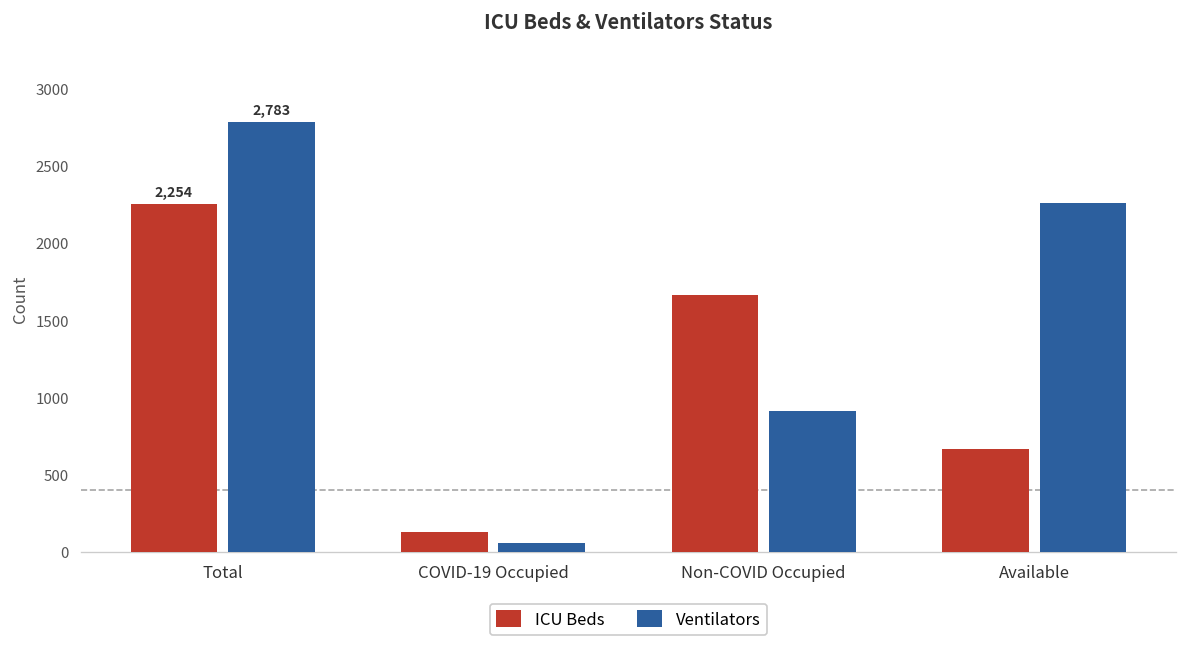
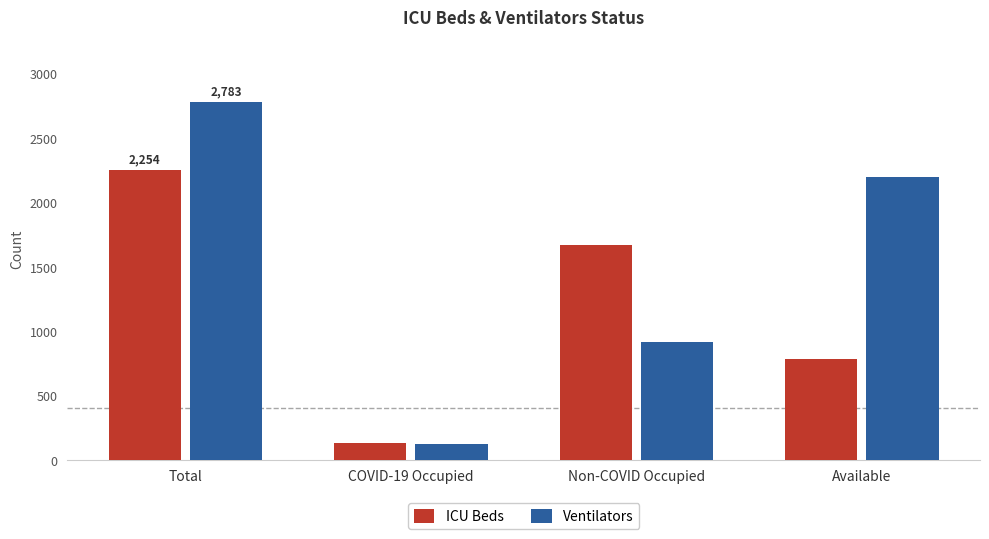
Ventilators, COVID-19 Occupied: 60 -> 130
ICU Beds, Available: 670 -> 780
Ventilators, Available: 2260 -> 2200
